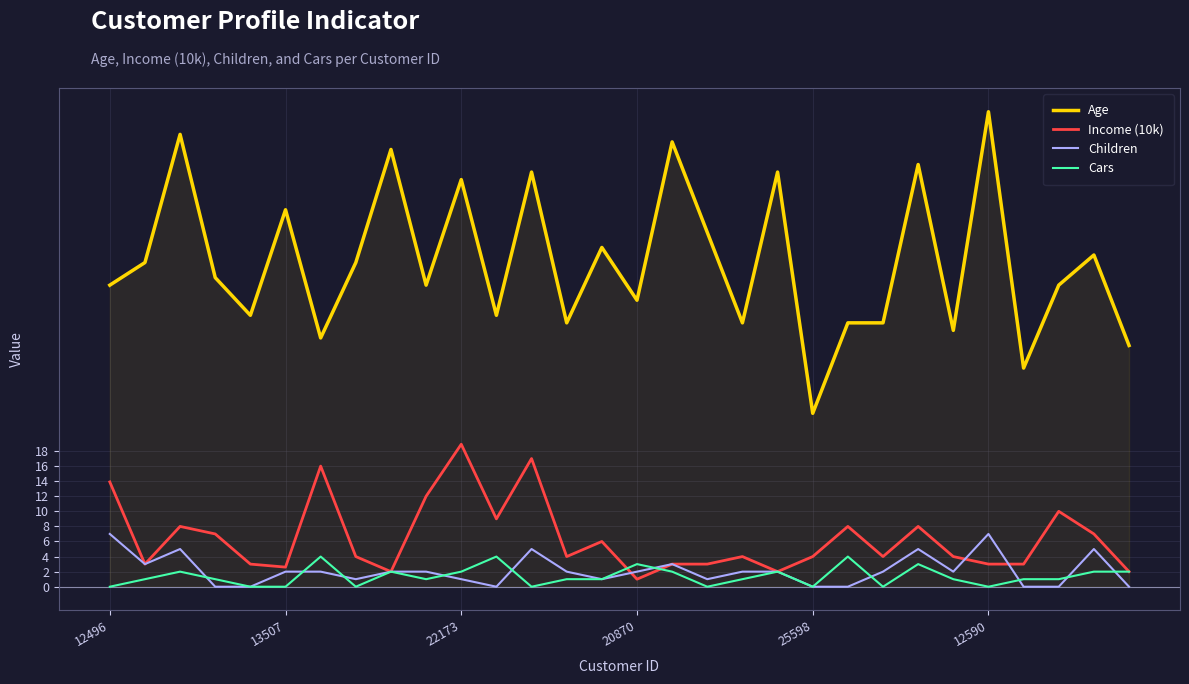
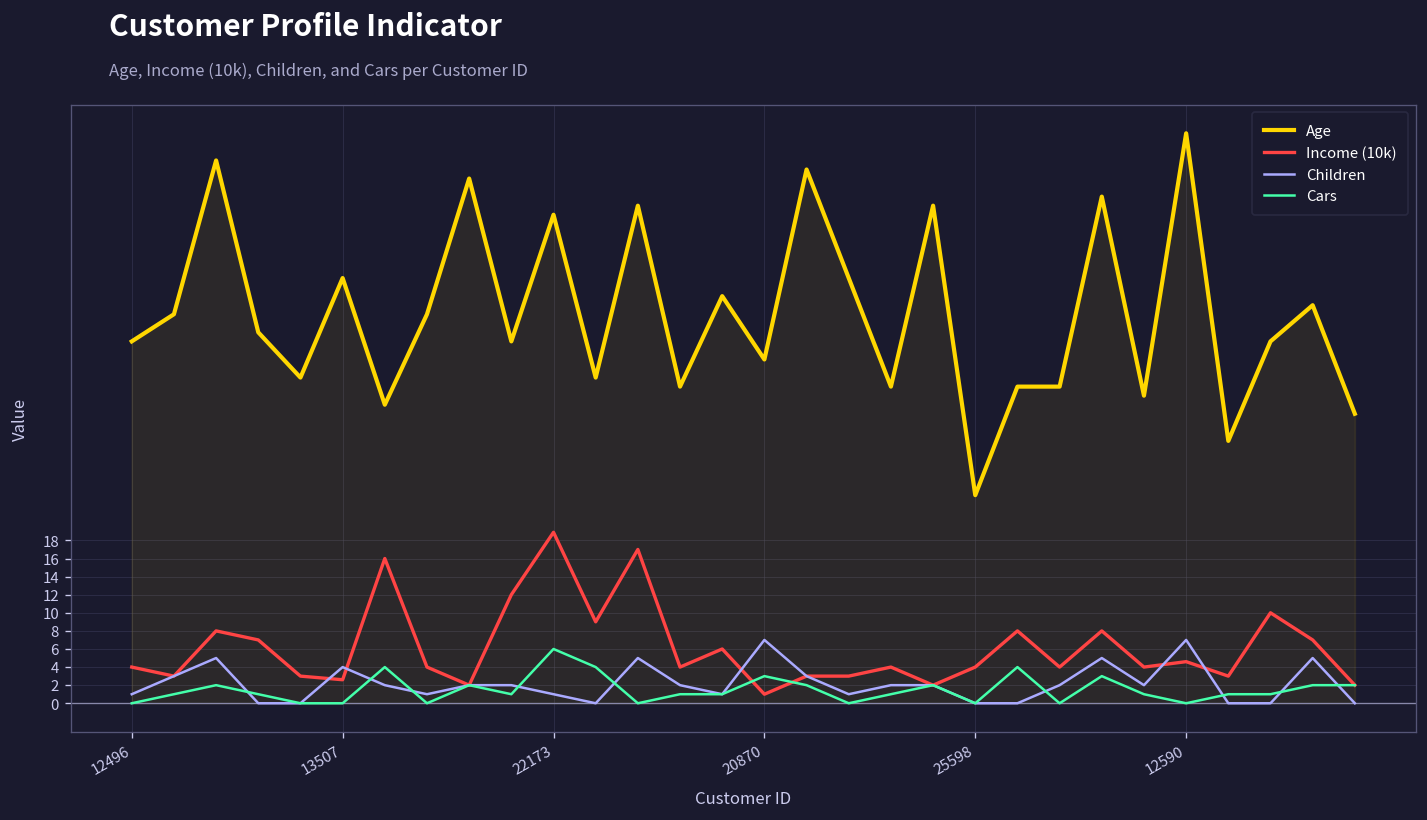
Income (10k), 12496: 14 -> 4
Children, 12496: 7 -> 1
Age, 13507: 50 -> 47
Children, 13507: 2 -> 4
Cars, 22173: 2 -> 6
Children, 20870: 2 -> 7
Income (10k), 12590: 3 -> 5
